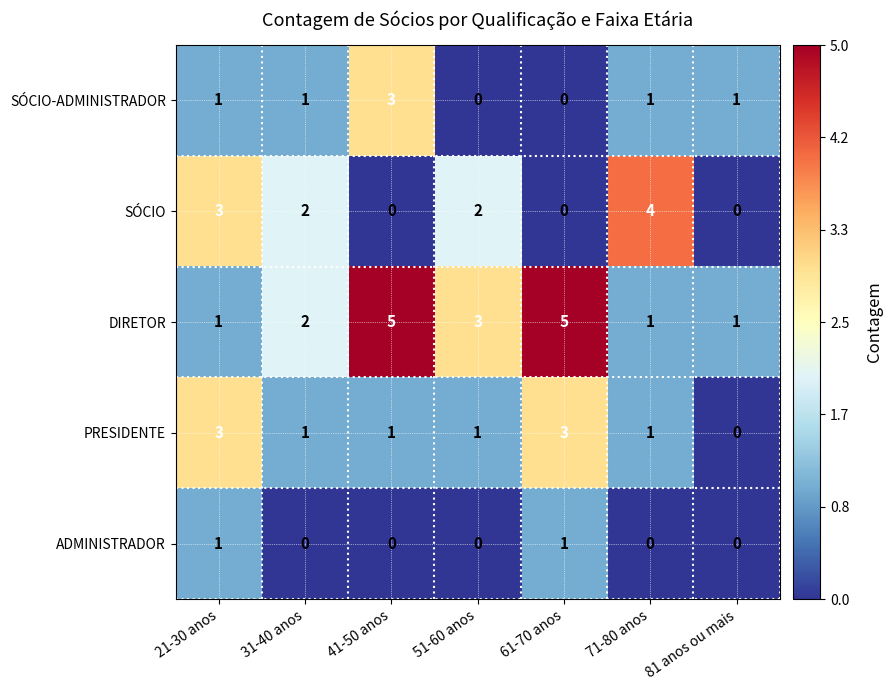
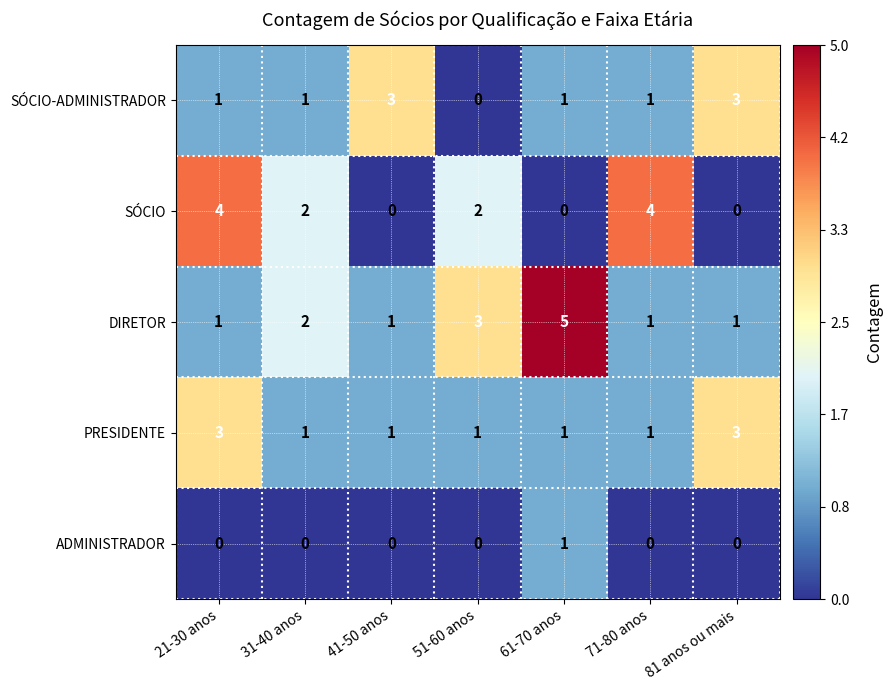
SÓCIO-ADMINISTRADOR, 61-70 anos: 0 -> 1
SÓCIO-ADMINISTRADOR, 81 anos ou mais: 1 -> 3
SÓCIO, 21-30 anos: 3 -> 4
DIRETOR, 41-50 anos: 5 -> 1
PRESIDENTE, 61-70 anos: 3 -> 1
PRESIDENTE, 81 anos ou mais: 0 -> 3
ADMINISTRADOR, 21-30 anos: 1 -> 0
